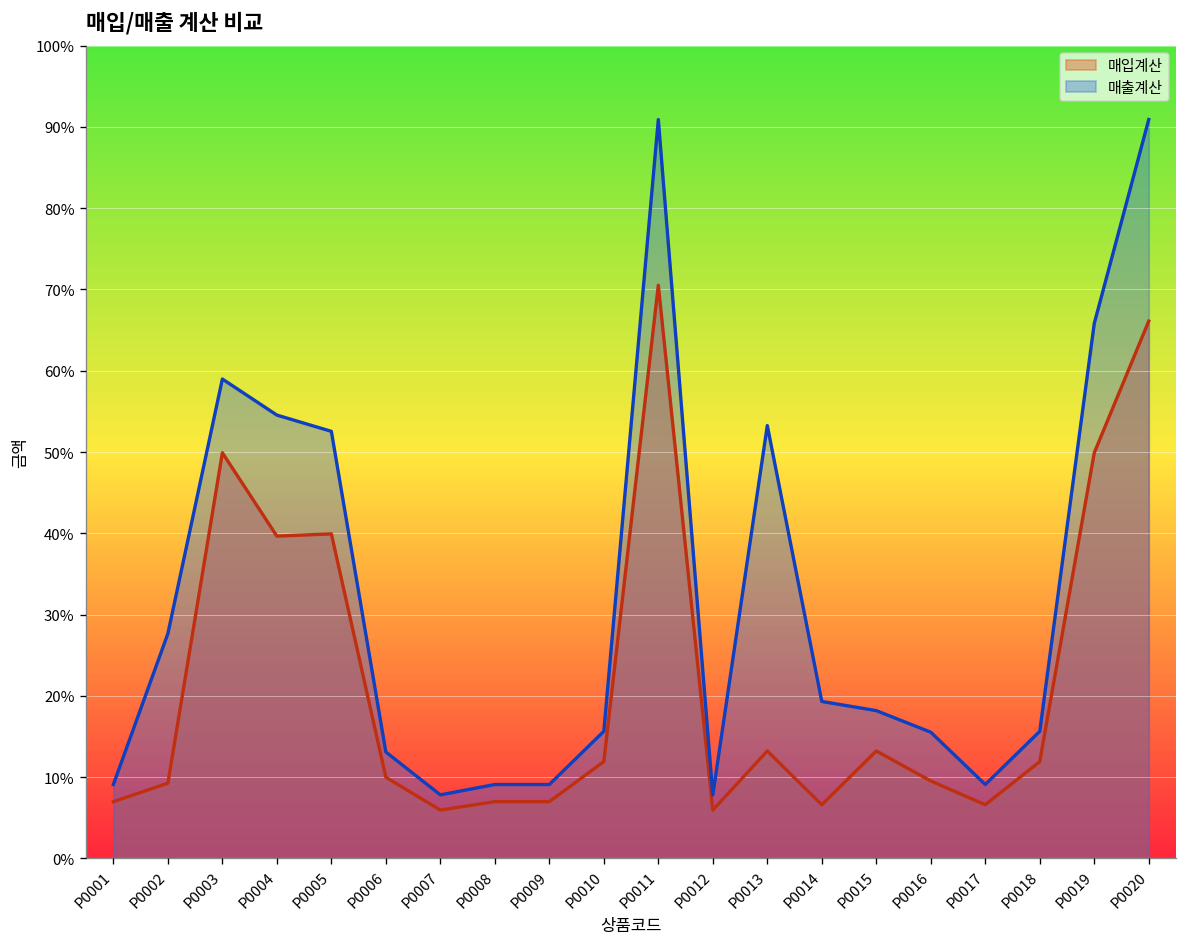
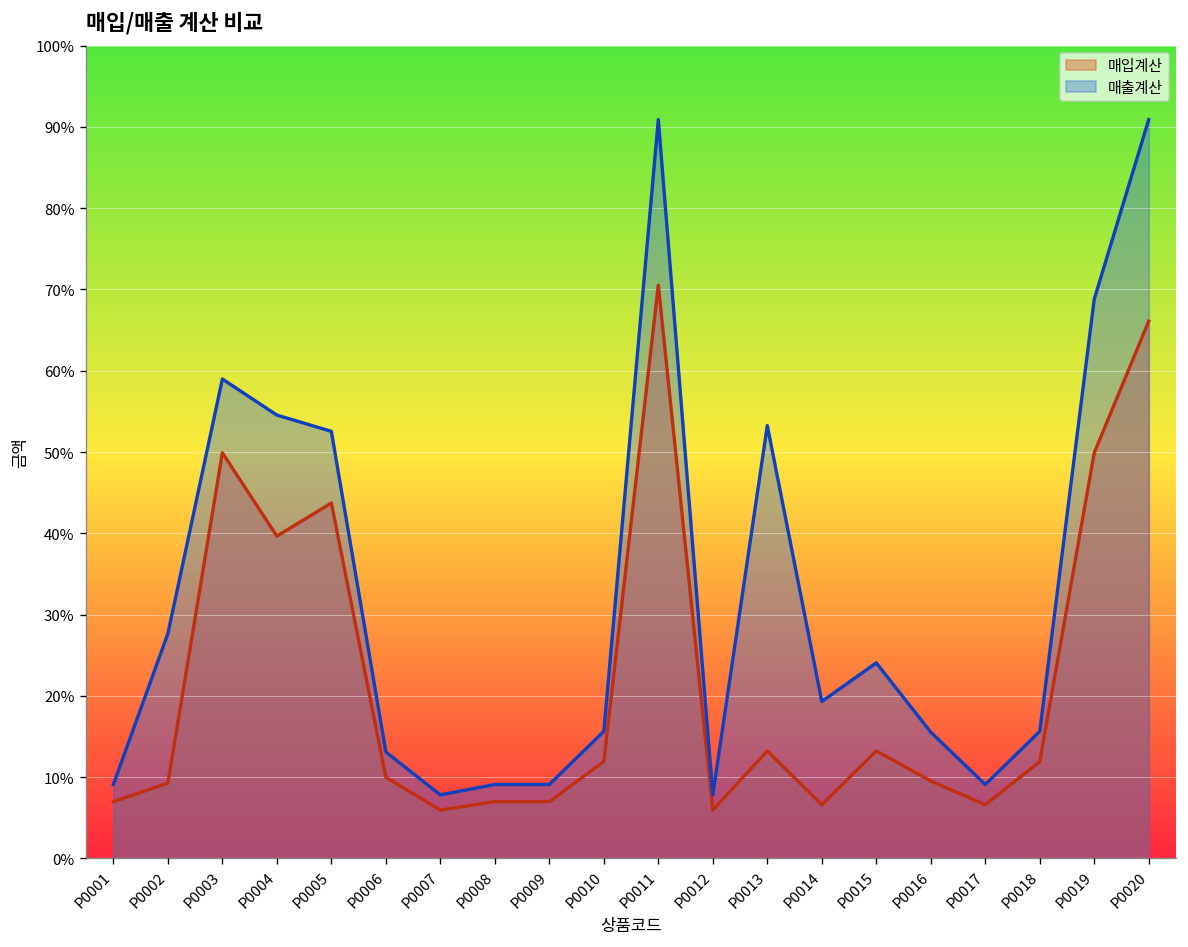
매입계산, P0005: 40% -> 44%
매출계산, P0015: 18% -> 24%
매출계산, P0019: 66% -> 69%
